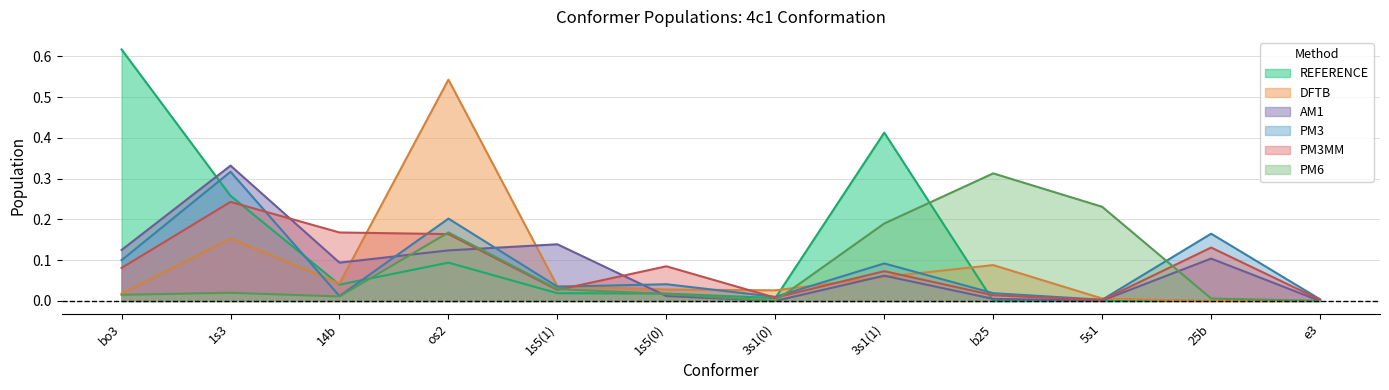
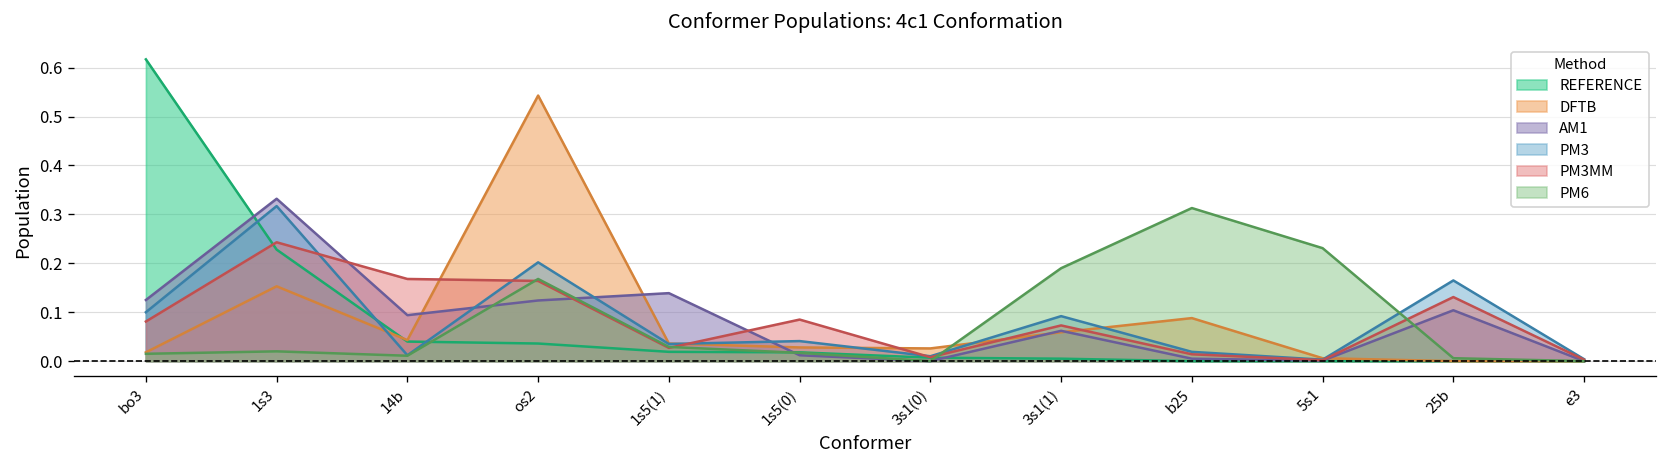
REFERENCE, 1s3: 0.26 -> 0.23
REFERENCE, os2: 0.09 -> 0.04
REFERENCE, 3s1(1): 0.41 -> 0.01
